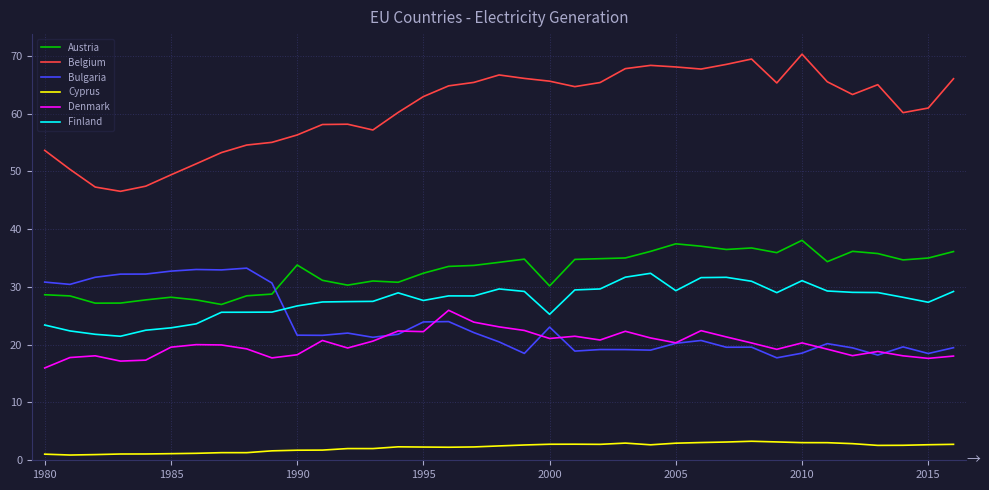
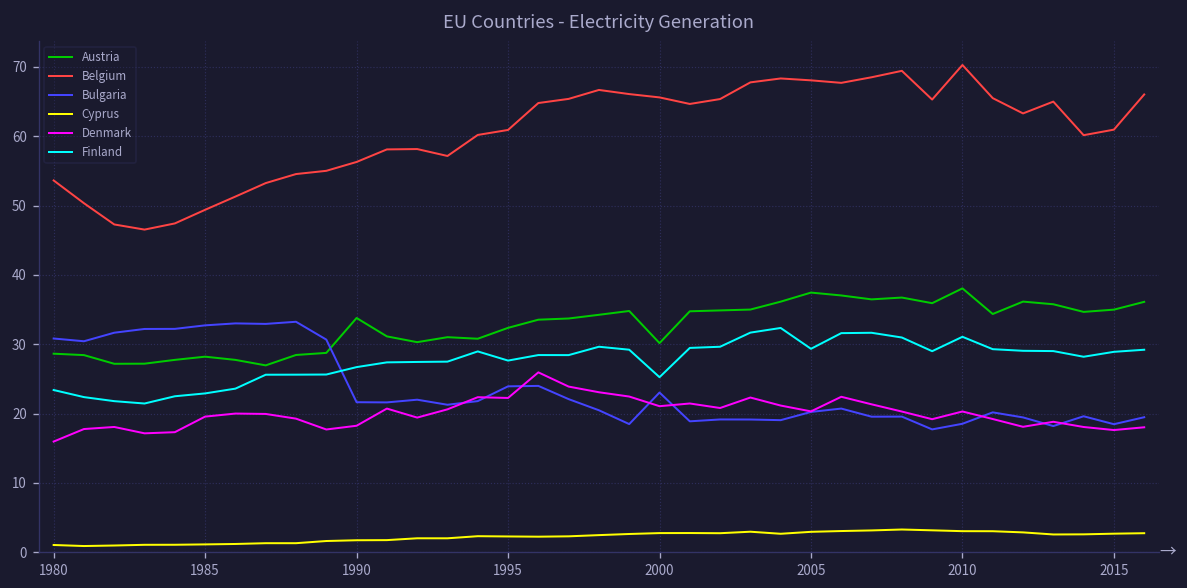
Belgium, 1995: 63 -> 61
Finland, 2015: 27 -> 29
